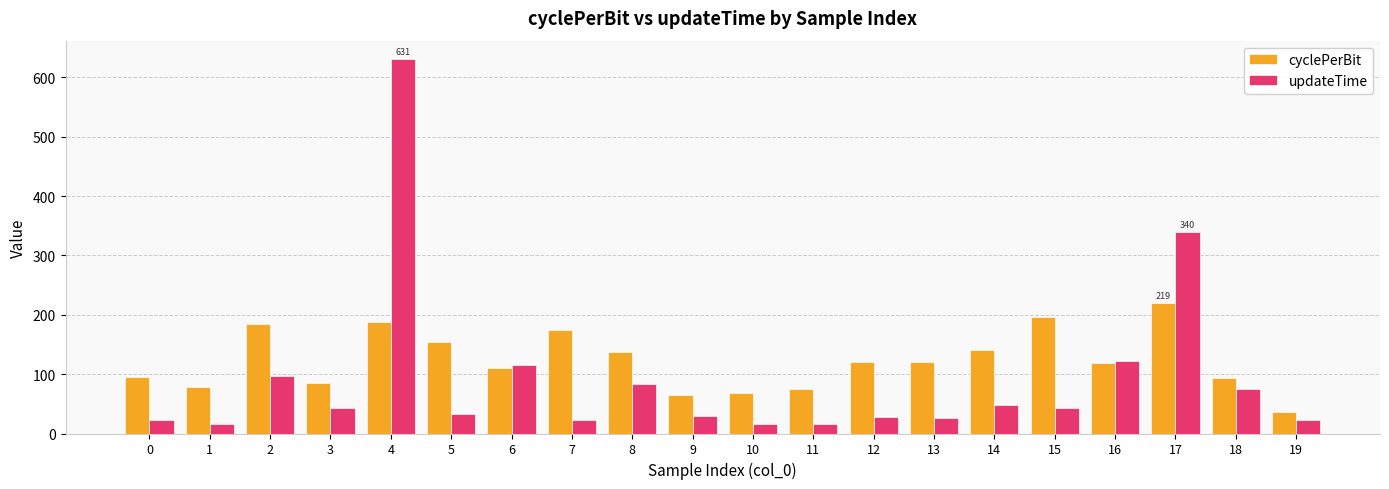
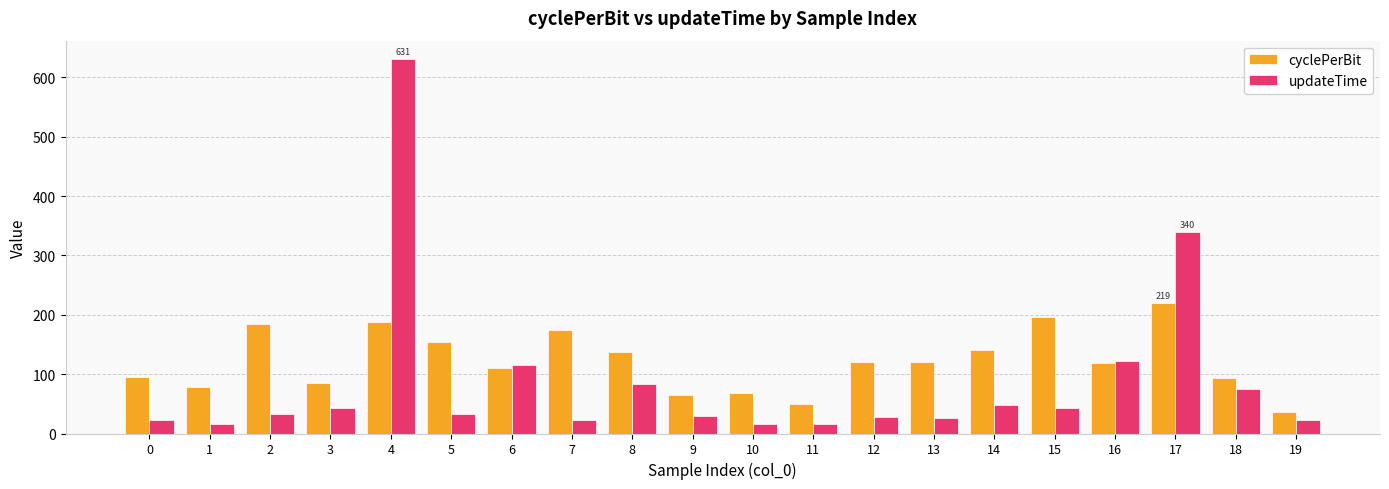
updateTime, 2: 100 -> 30
cyclePerBit, 11: 80 -> 50
